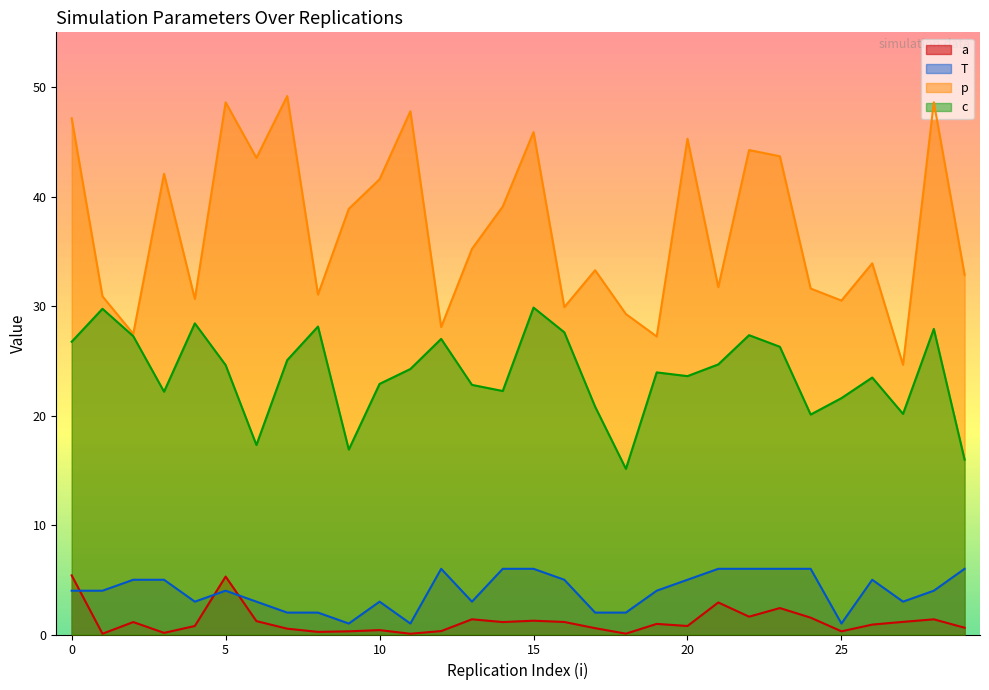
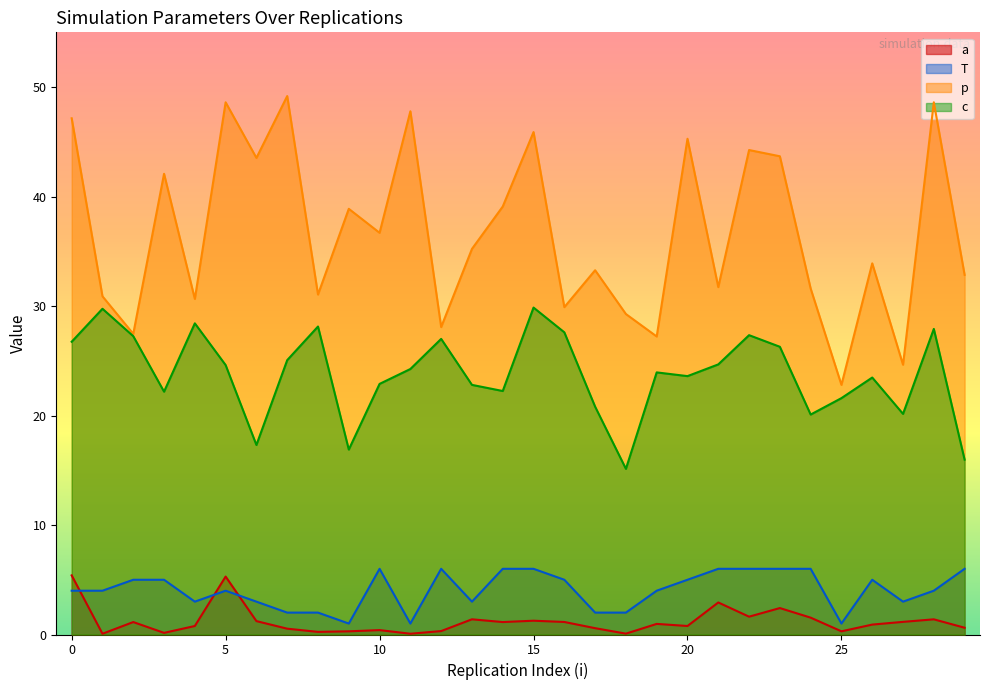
T, 10: 3 -> 6
p, 10: 41.6 -> 36.7
p, 25: 30.5 -> 22.8
